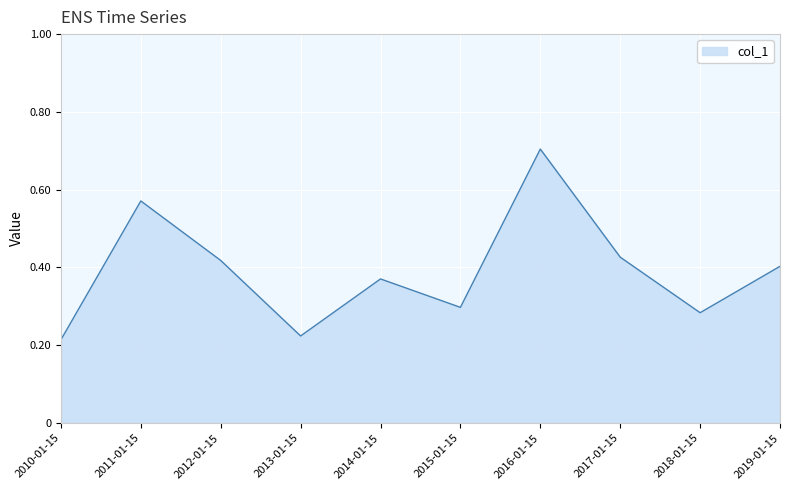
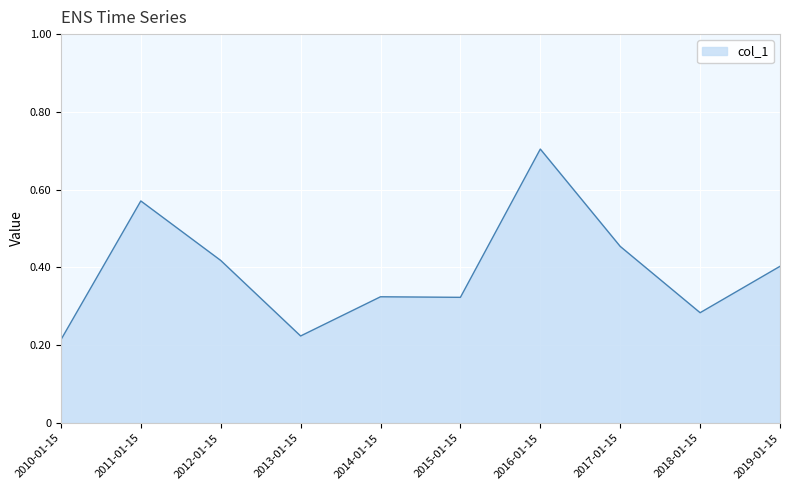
2014-01-15: 0.37 -> 0.32
2015-01-15: 0.30 -> 0.32
2017-01-15: 0.43 -> 0.45
